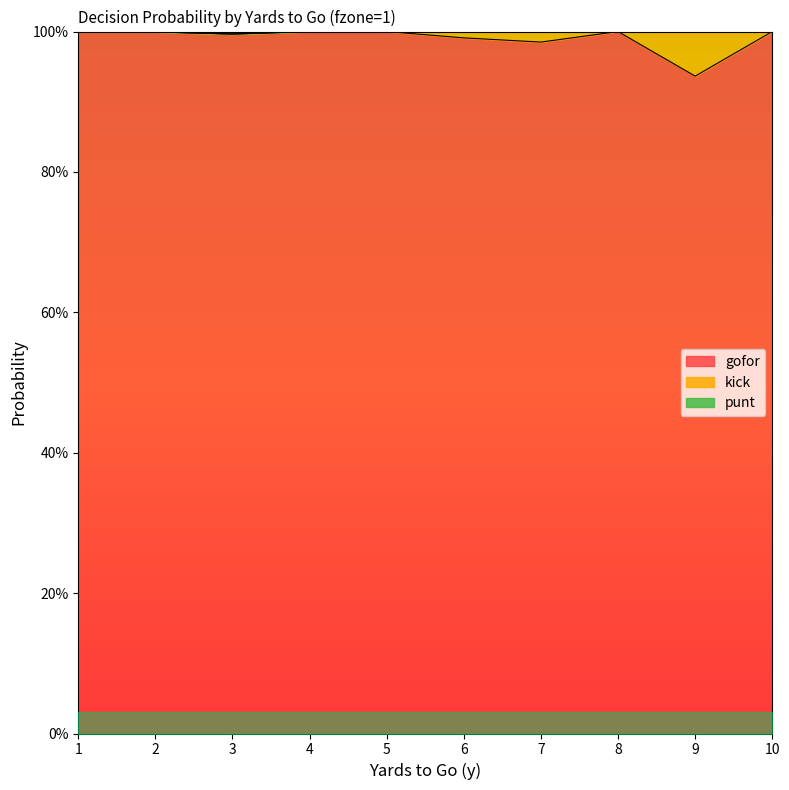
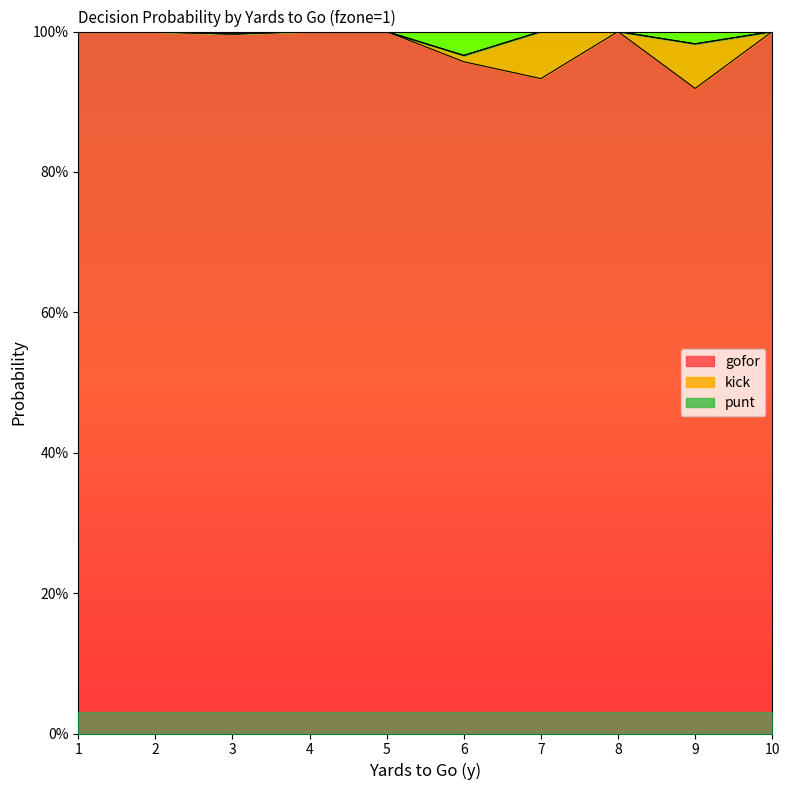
gofor, 6: 99% -> 96%
gofor, 7: 99% -> 93%
gofor, 9: 94% -> 92%
